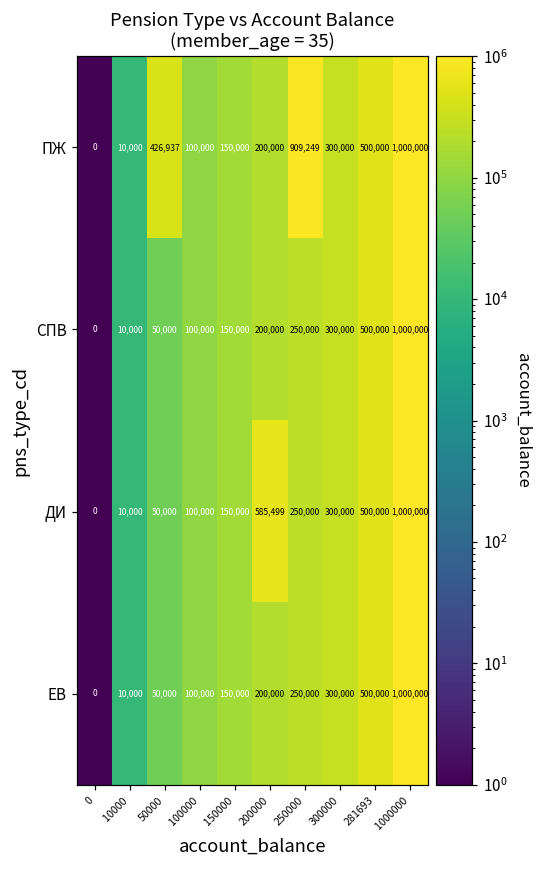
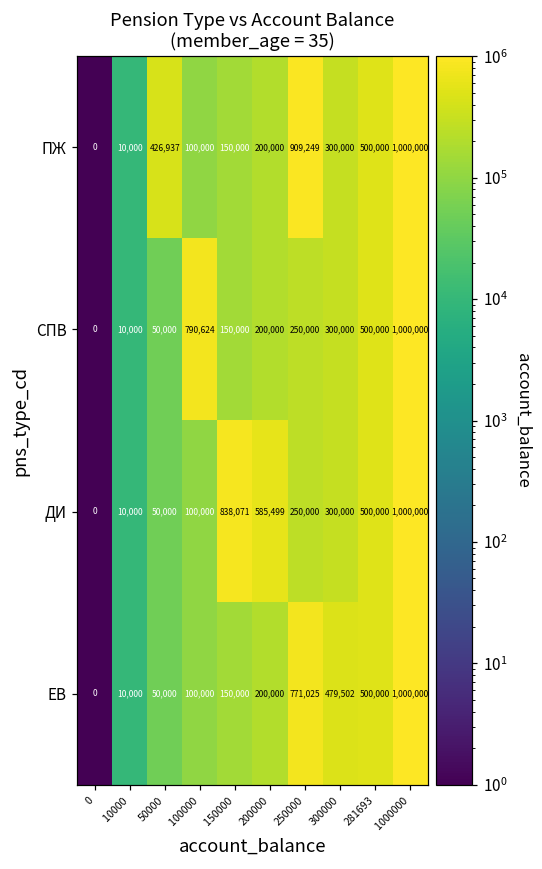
СПВ, 100000: 100,000 -> 790,624
ДИ, 150000: 150,000 -> 838,071
ЕВ, 250000: 250,000 -> 771,025
ЕВ, 300000: 300,000 -> 479,502
